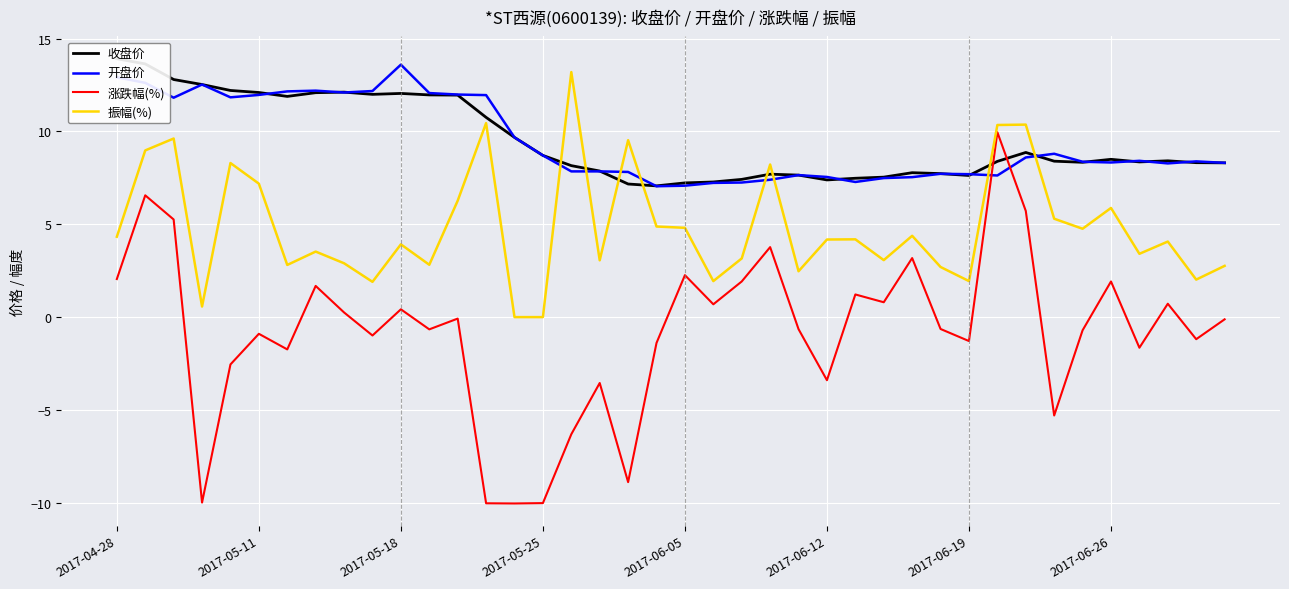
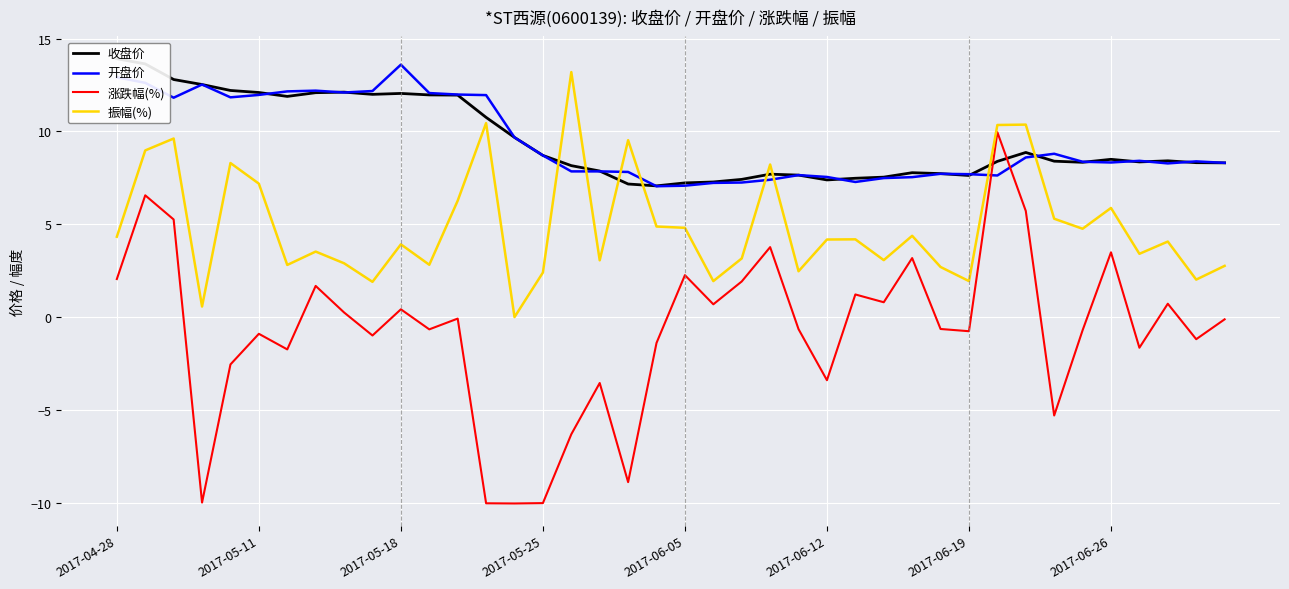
振幅(%), 2017-05-25: 0.0 -> 2.4
涨跌幅(%), 2017-06-19: -1.3 -> -0.8
涨跌幅(%), 2017-06-26: 1.9 -> 3.5
